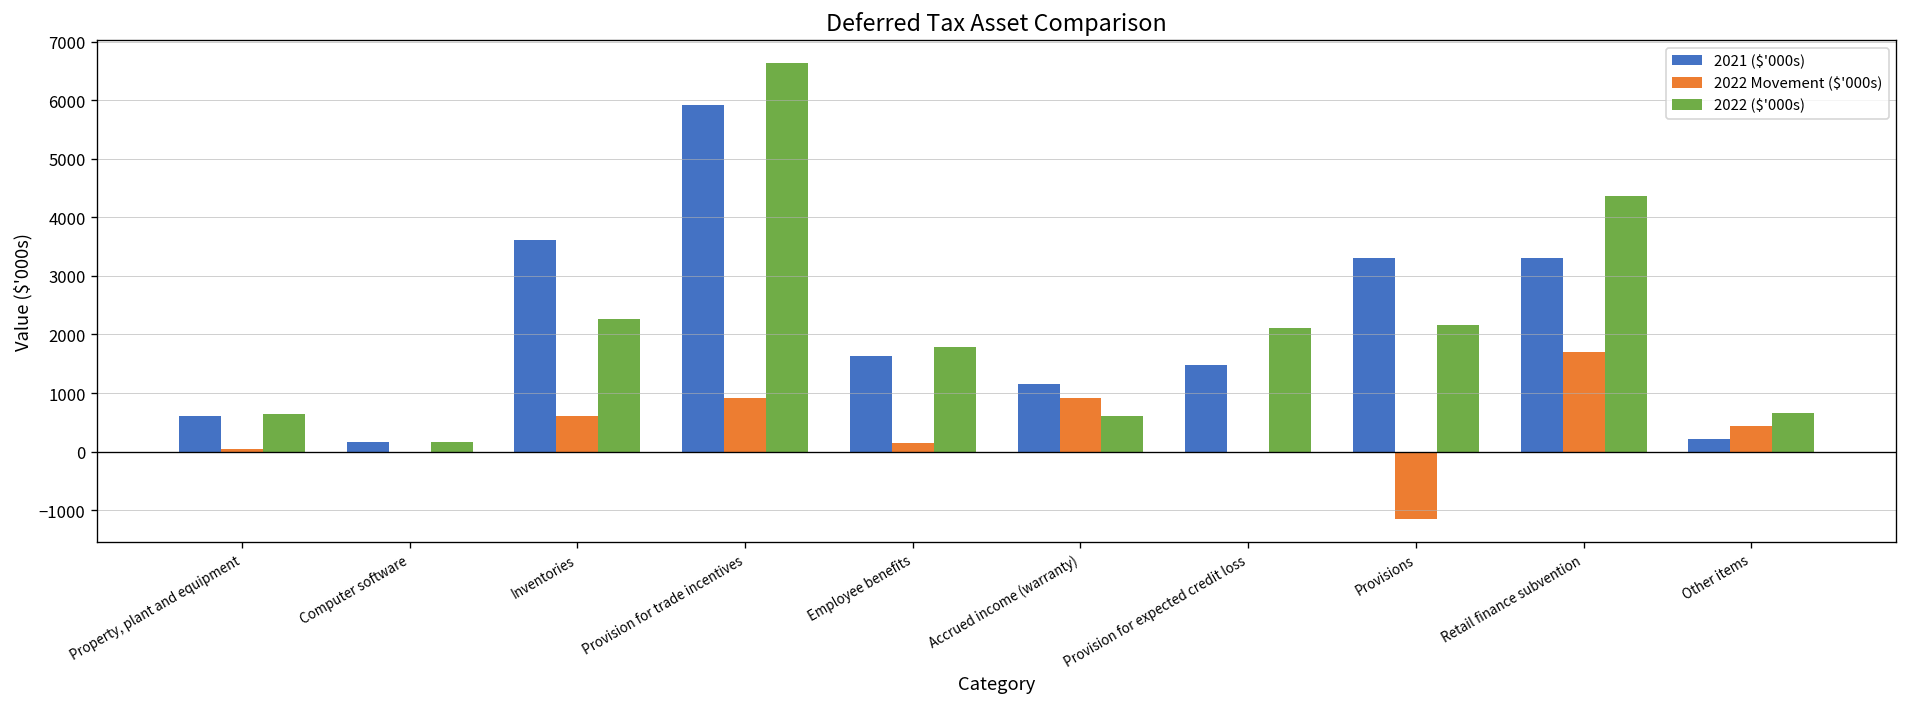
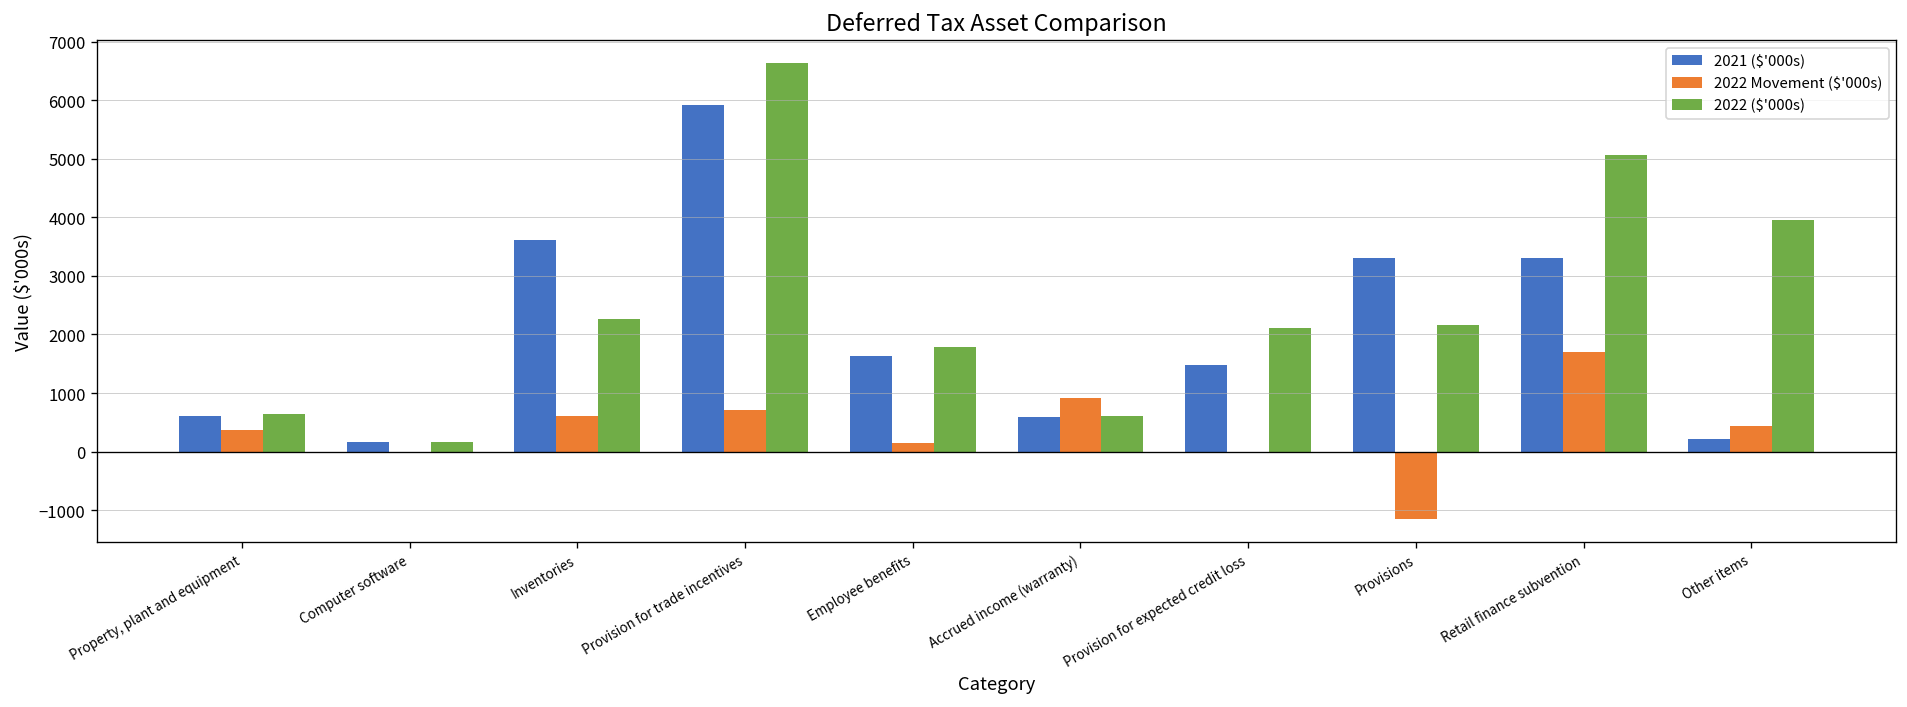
2022 Movement ($'000s), Property, plant and equipment: 0 -> 400
2022 Movement ($'000s), Provision for trade incentives: 900 -> 700
2021 ($'000s), Accrued income (warranty): 1100 -> 600
2022 ($'000s), Retail finance subvention: 4400 -> 5100
2022 ($'000s), Other items: 700 -> 4000
